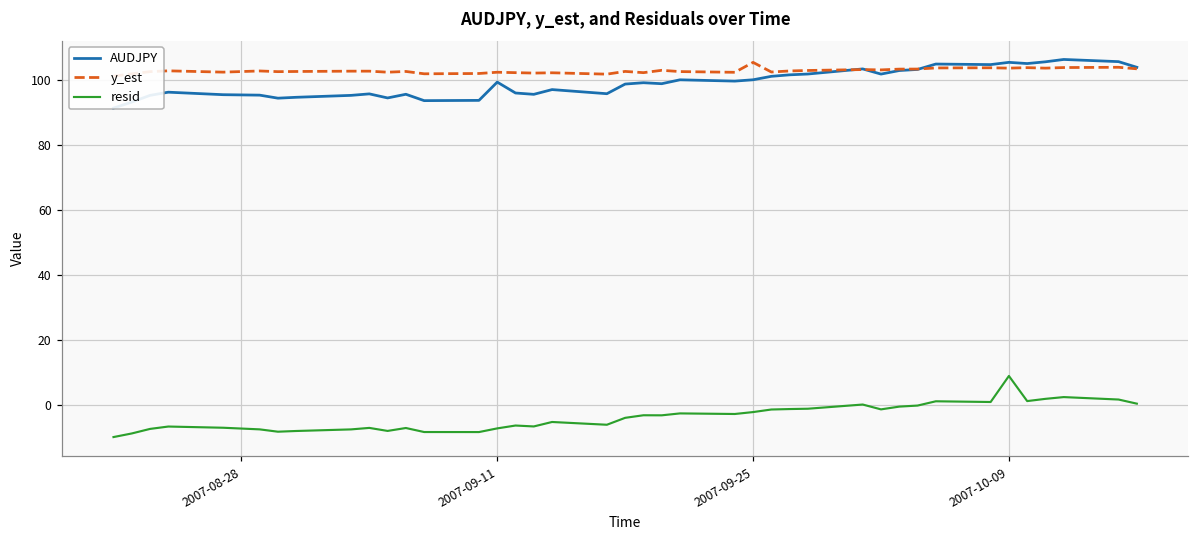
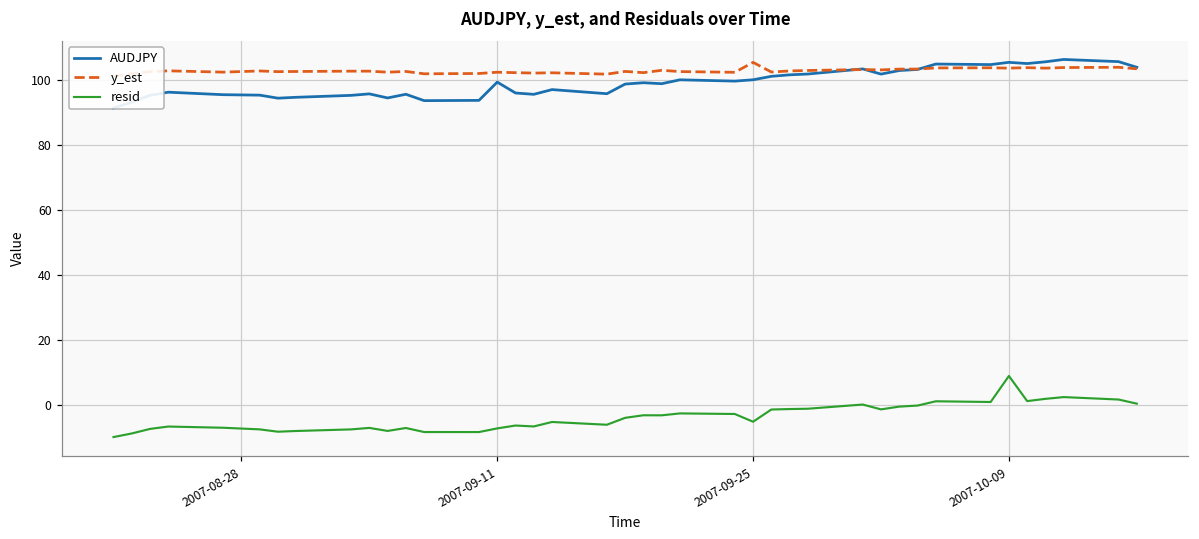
resid, 2007-09-25: -2 -> -5
